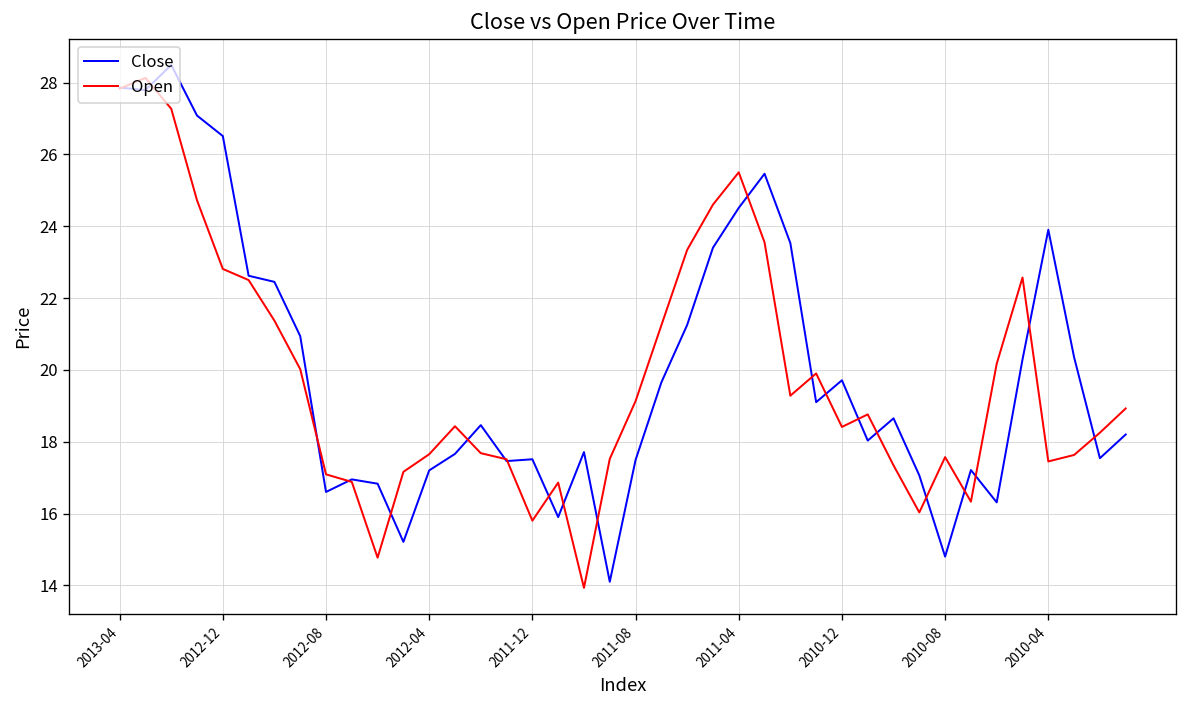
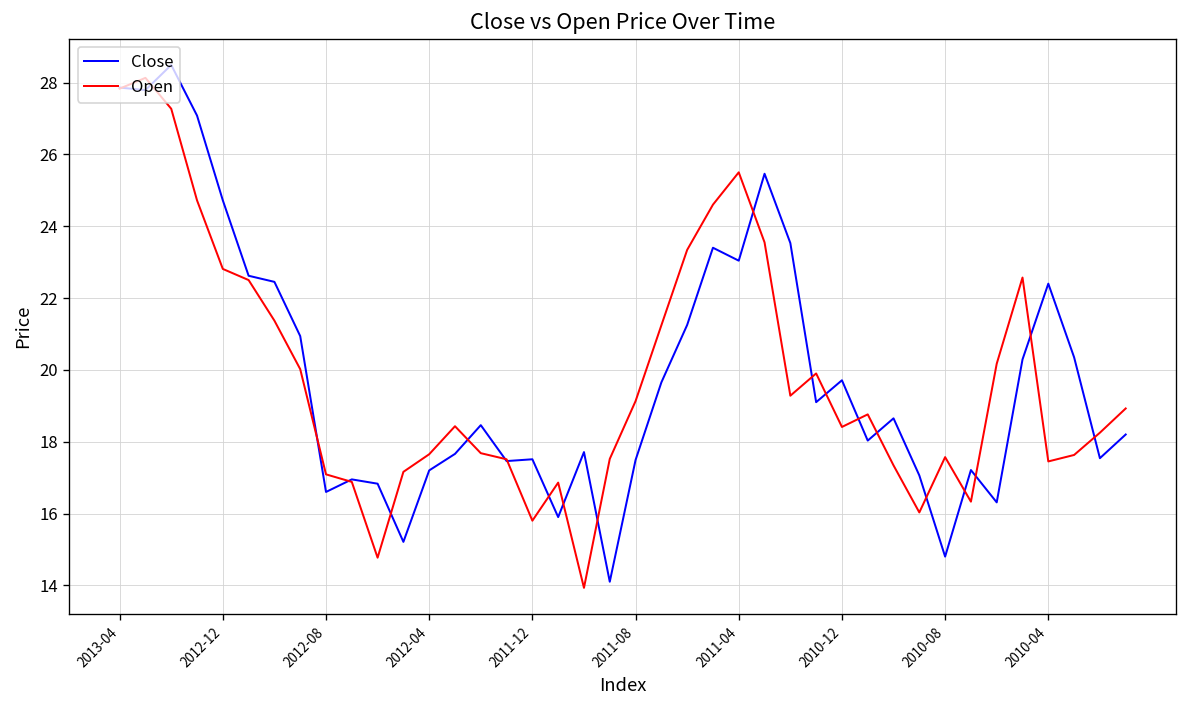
Close, 2012-12: 26.5 -> 24.7
Close, 2011-04: 24.5 -> 23.0
Close, 2010-04: 23.9 -> 22.4
